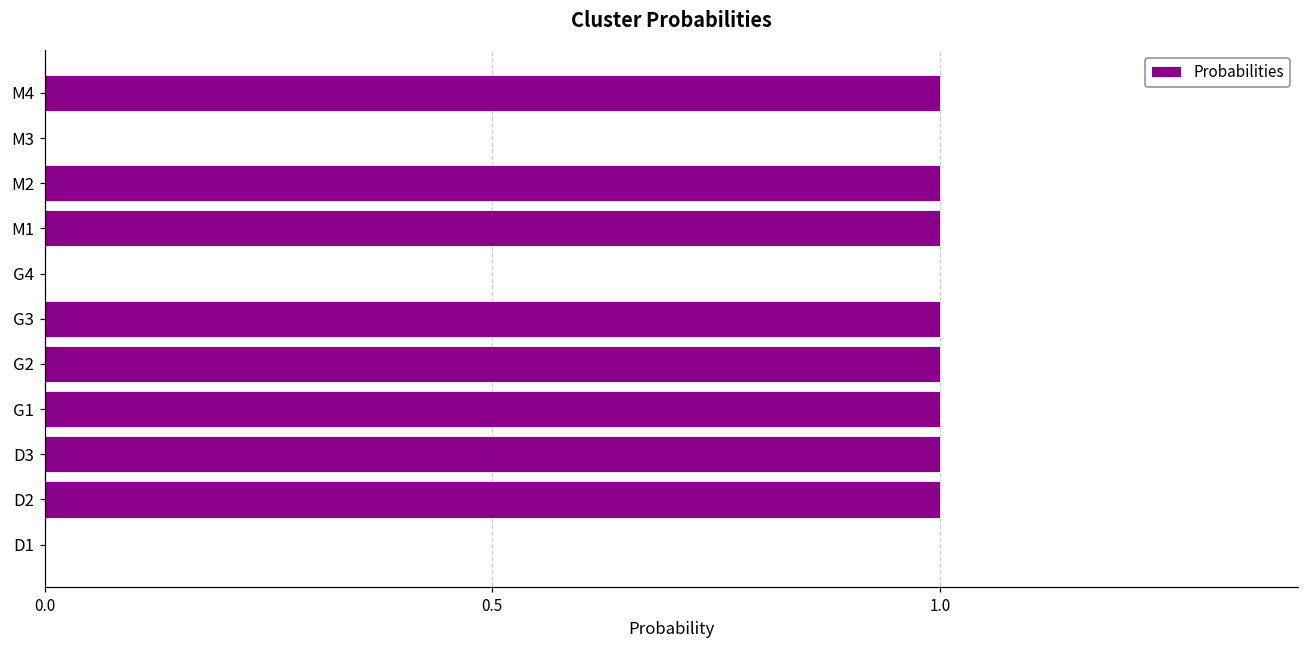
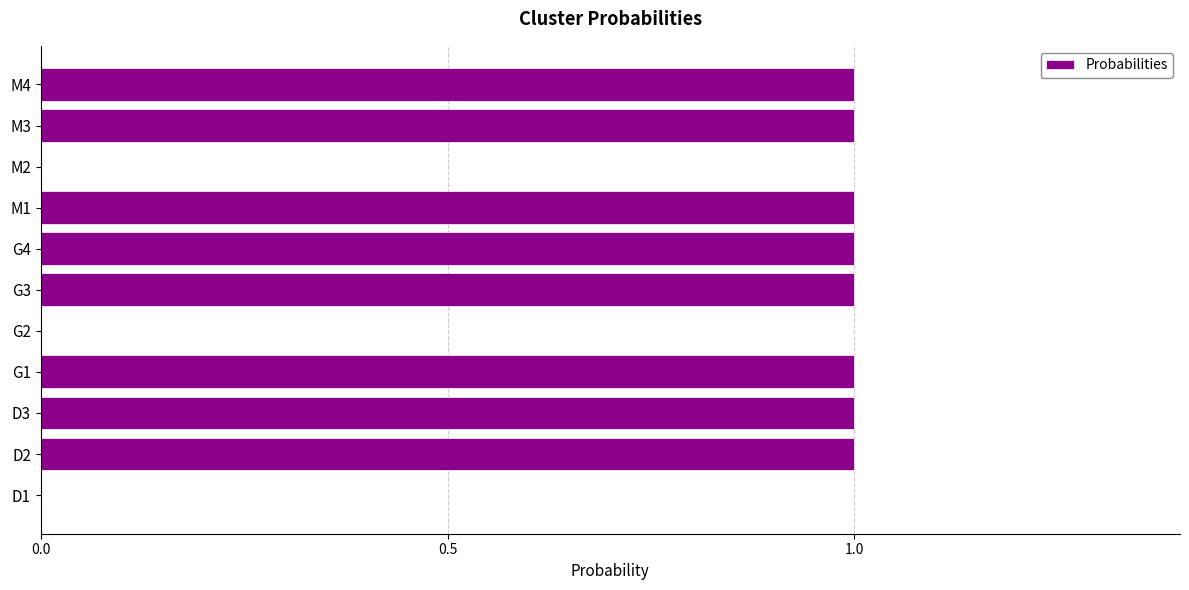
M3: 0 -> 1
M2: 1 -> 0
G4: 0 -> 1
G2: 1 -> 0
